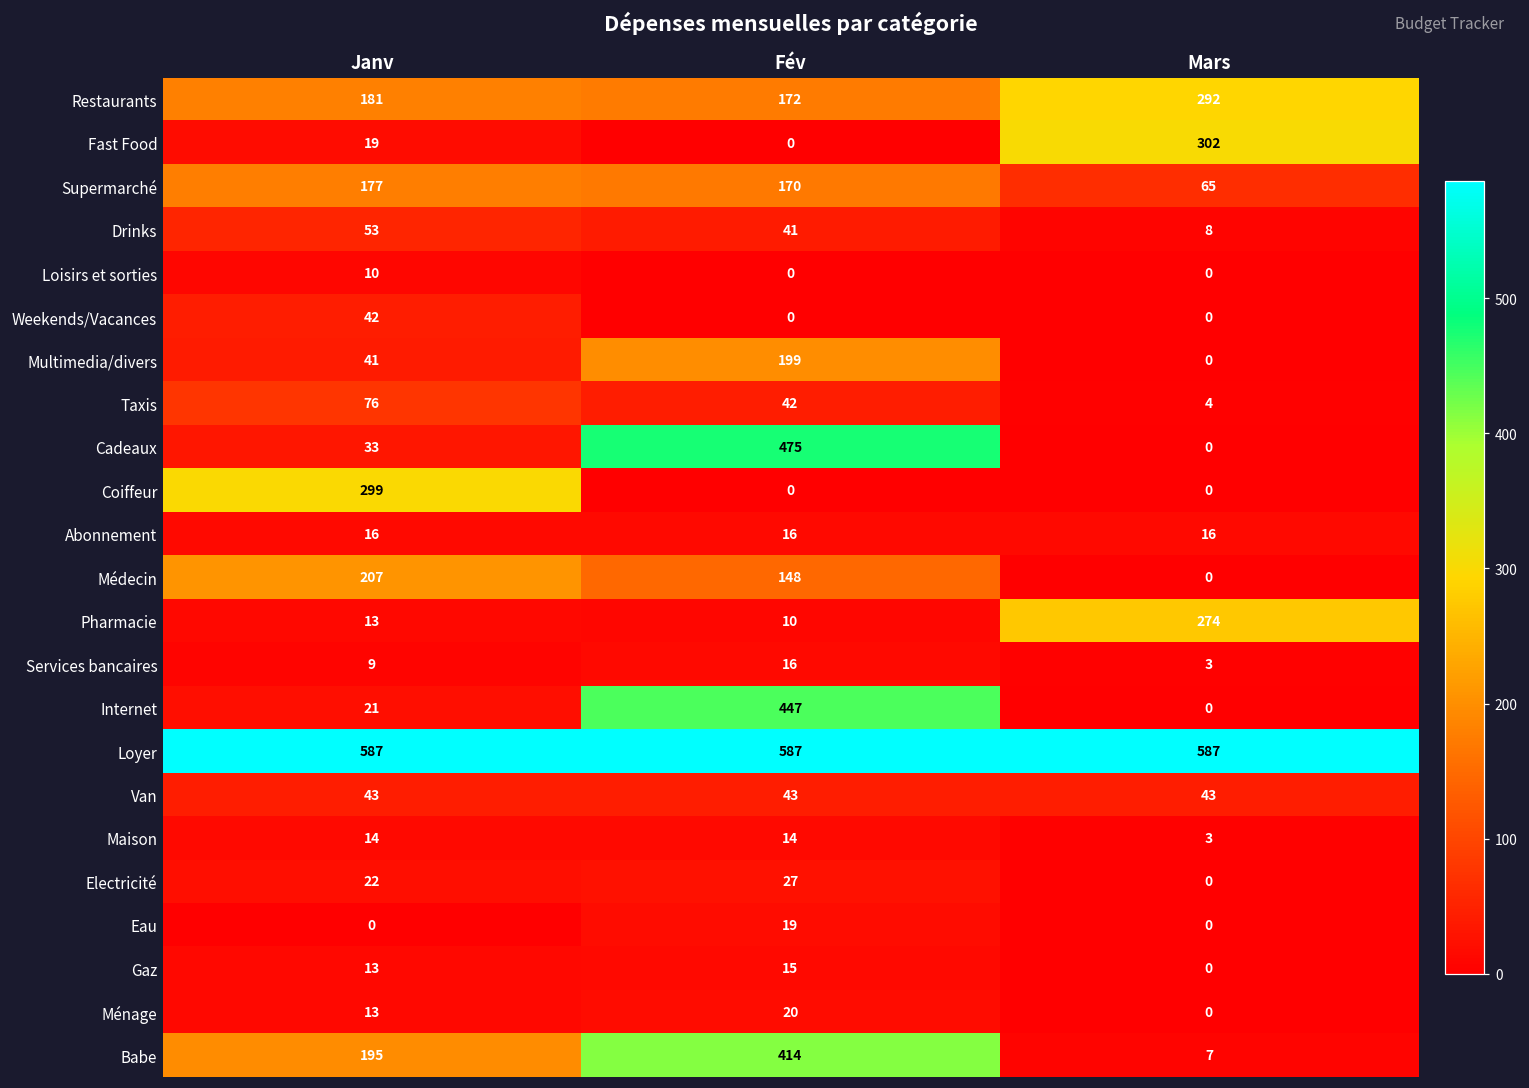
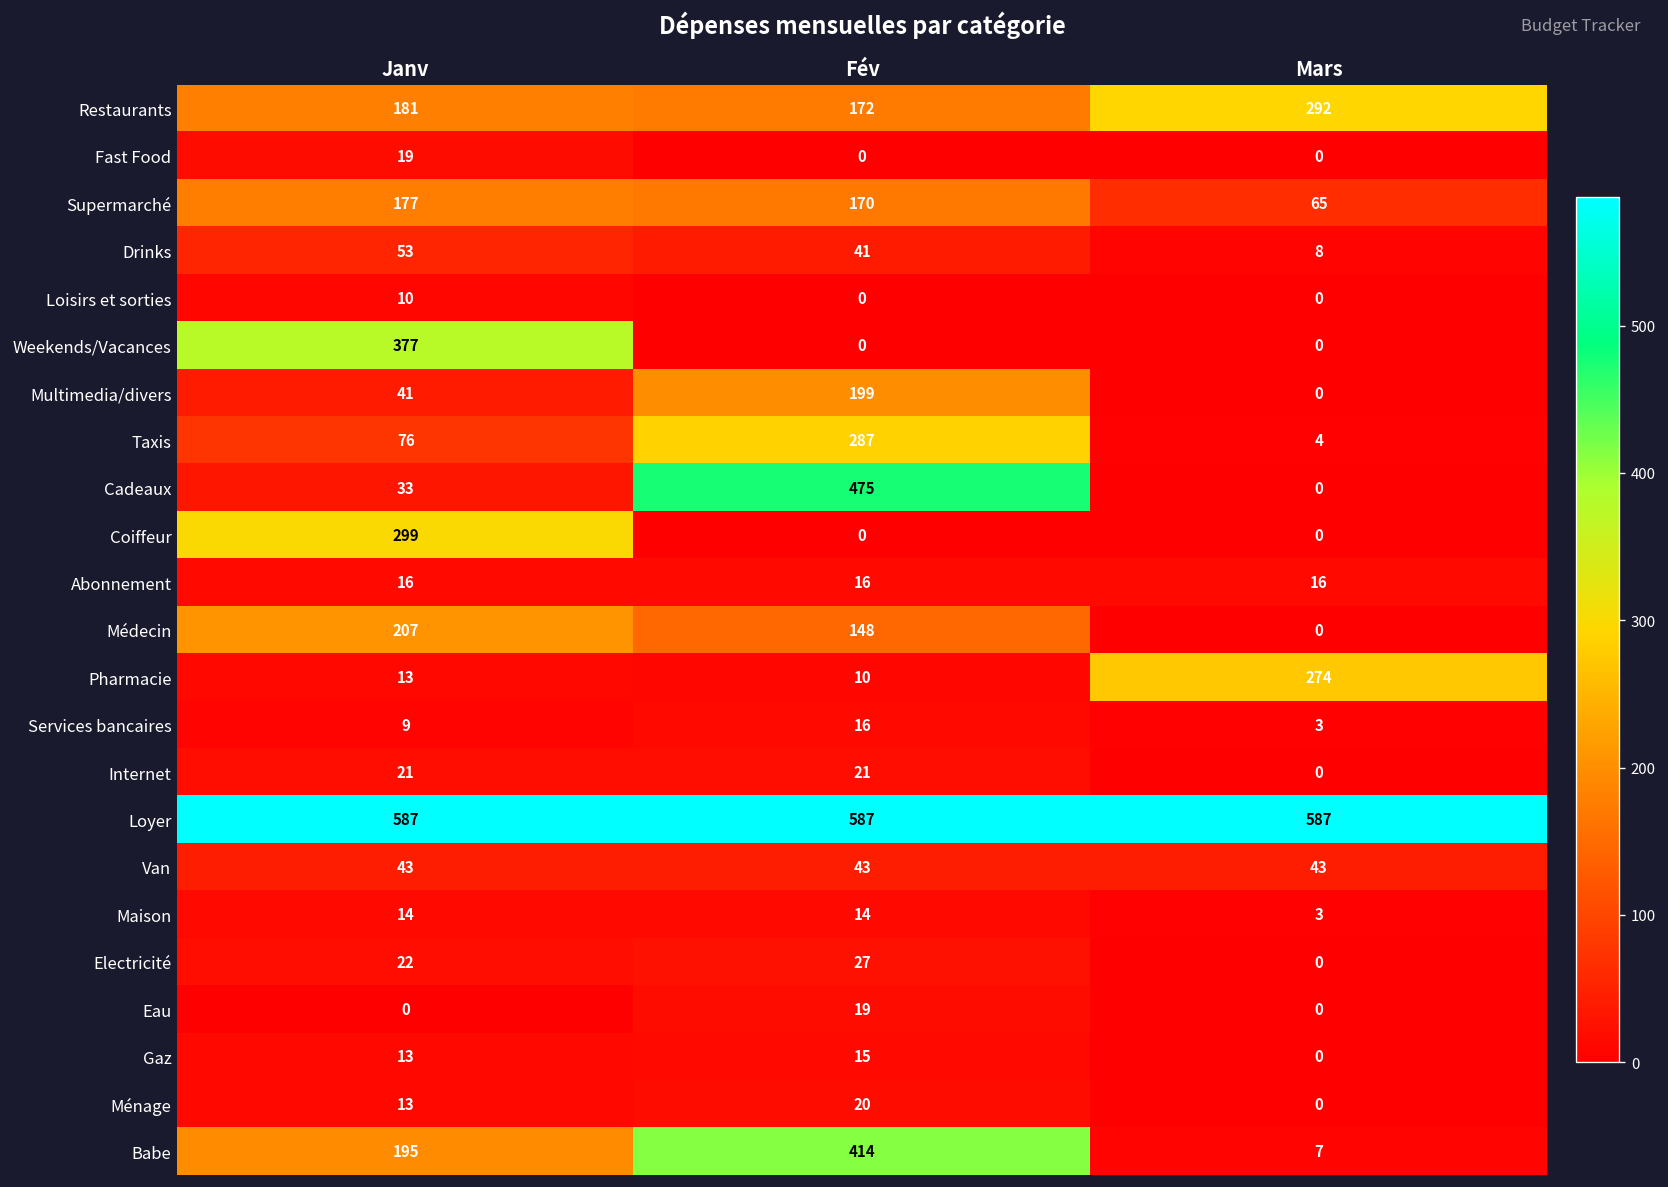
Fast Food, Mars: 302 -> 0
Weekends/Vacances, Janv: 42 -> 377
Taxis, Fév: 42 -> 287
Internet, Fév: 447 -> 21
